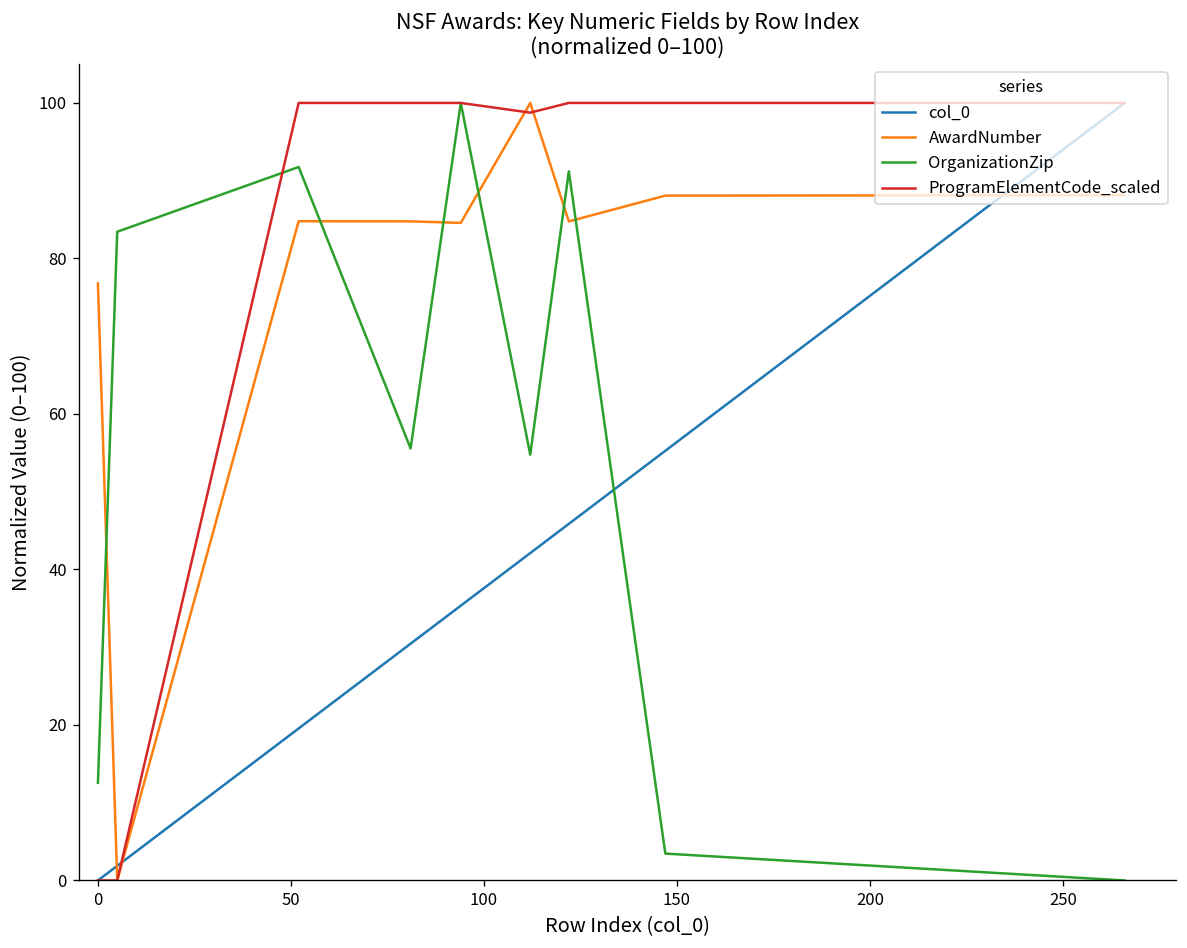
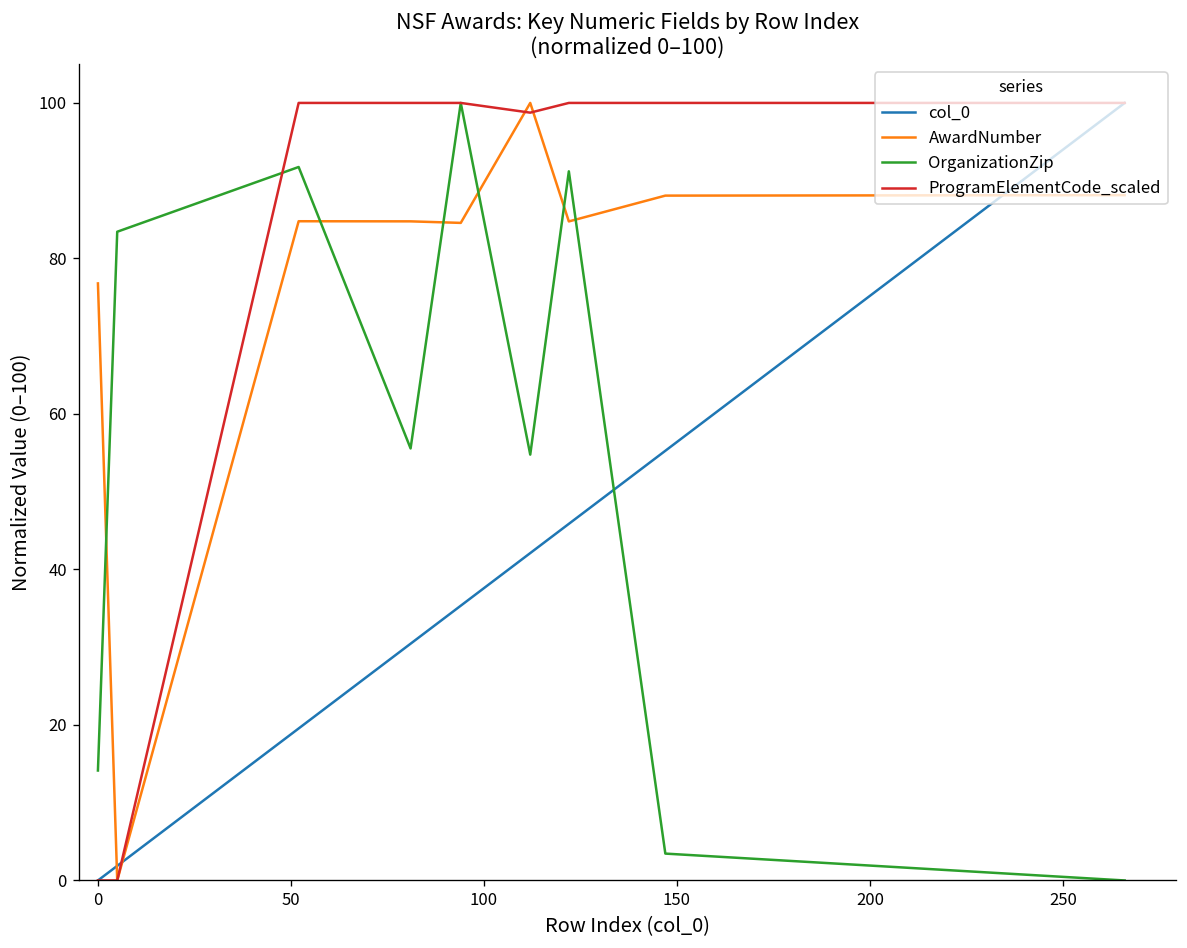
OrganizationZip, 0: 13 -> 14
